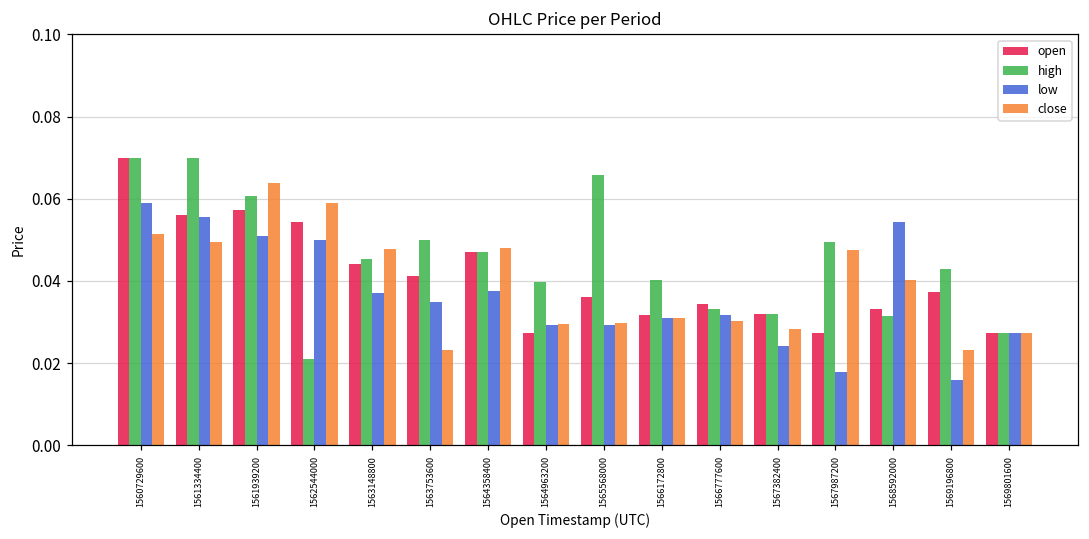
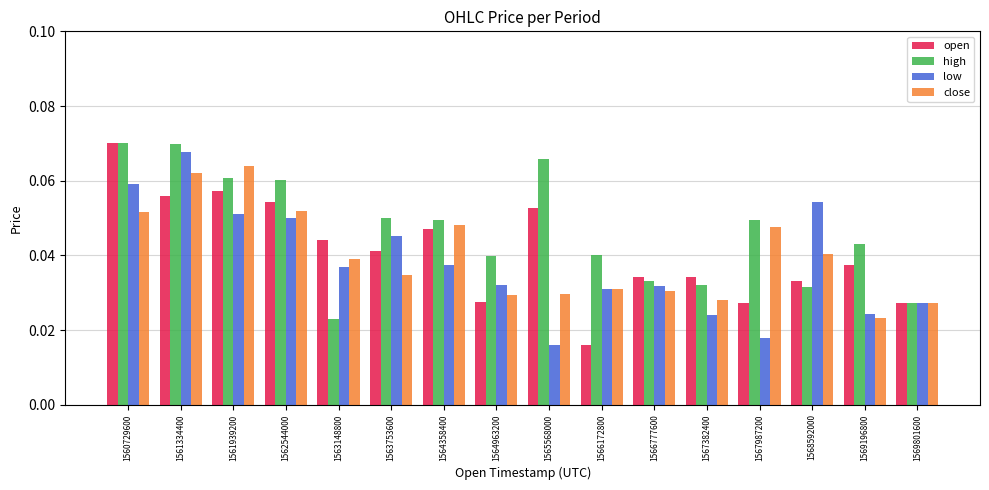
low, 1561334400: 0.056 -> 0.068
close, 1561334400: 0.049 -> 0.062
high, 1562544000: 0.021 -> 0.060
close, 1562544000: 0.059 -> 0.052
high, 1563148800: 0.045 -> 0.023
close, 1563148800: 0.048 -> 0.039
low, 1563753600: 0.035 -> 0.045
close, 1563753600: 0.023 -> 0.035
high, 1564358400: 0.047 -> 0.050
low, 1564963200: 0.029 -> 0.032
open, 1565568000: 0.036 -> 0.053
low, 1565568000: 0.029 -> 0.016
open, 1566172800: 0.032 -> 0.016
open, 1567382400: 0.032 -> 0.034
low, 1569196800: 0.016 -> 0.024
